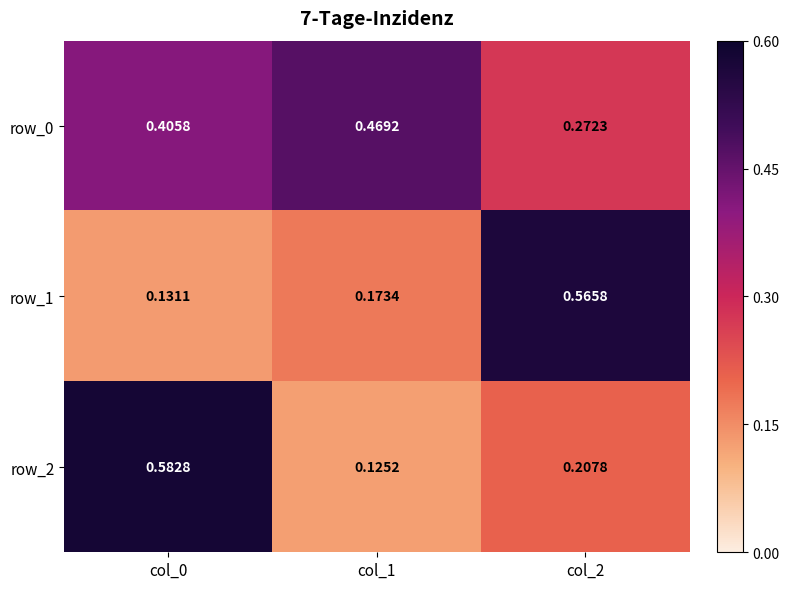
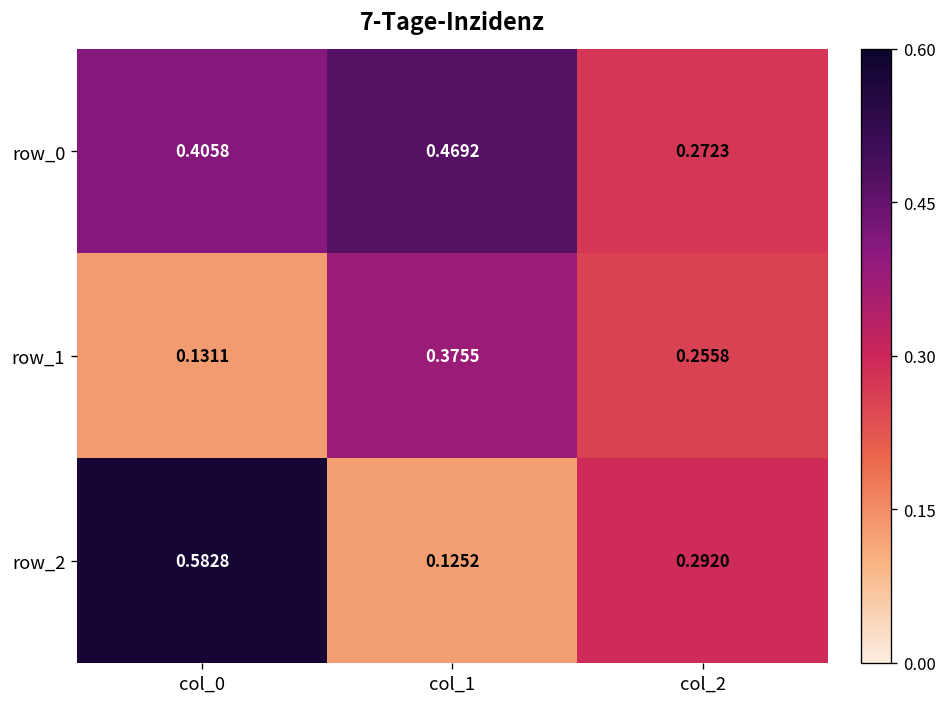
row_1, col_1: 0.1734 -> 0.3755
row_1, col_2: 0.5658 -> 0.2558
row_2, col_2: 0.2078 -> 0.2920
